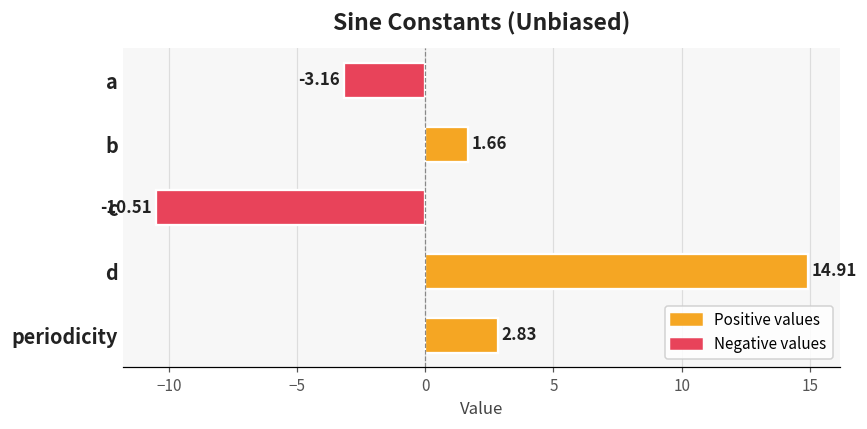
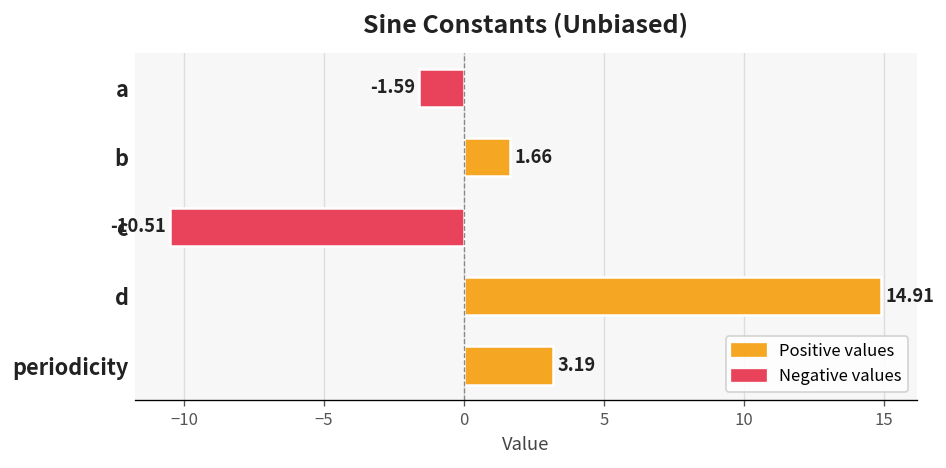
a: -3.16 -> -1.59
periodicity: 2.83 -> 3.19
